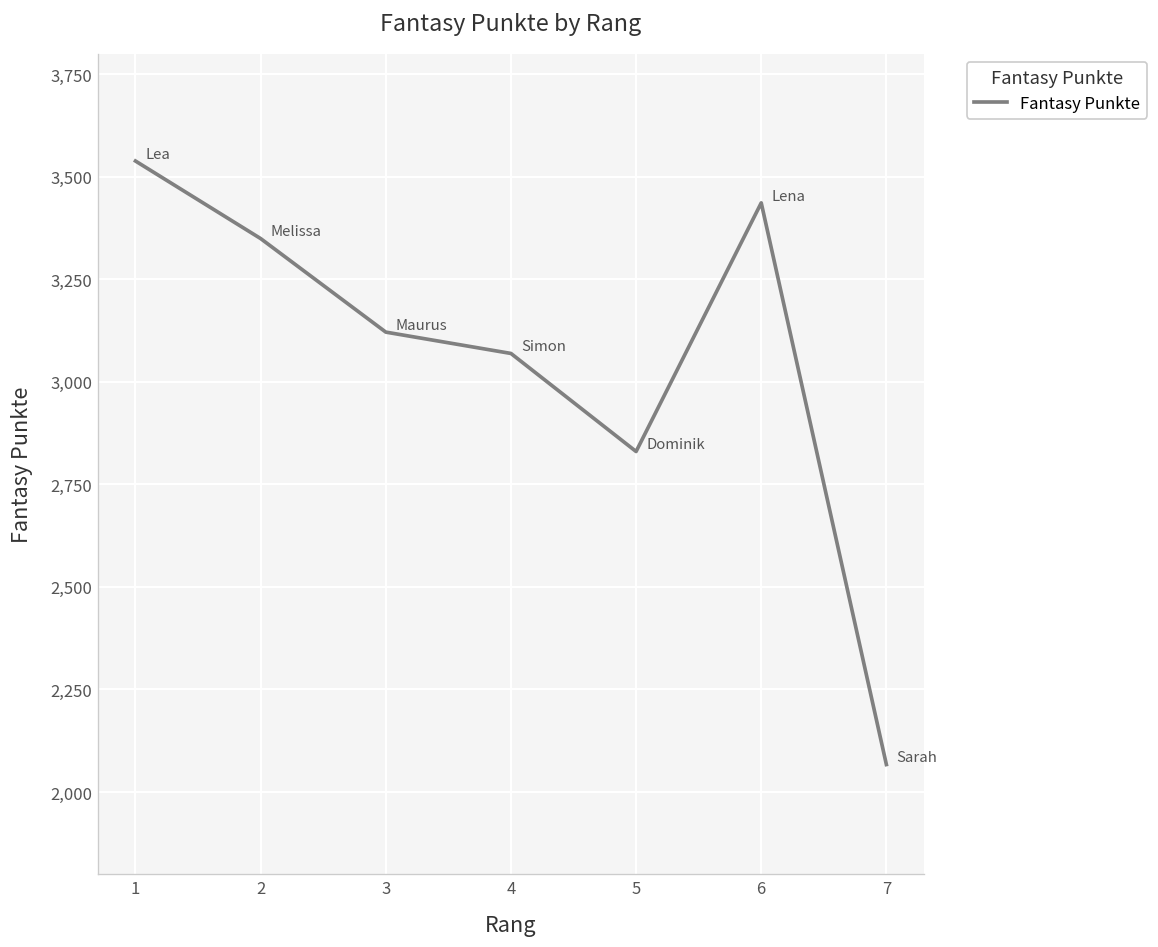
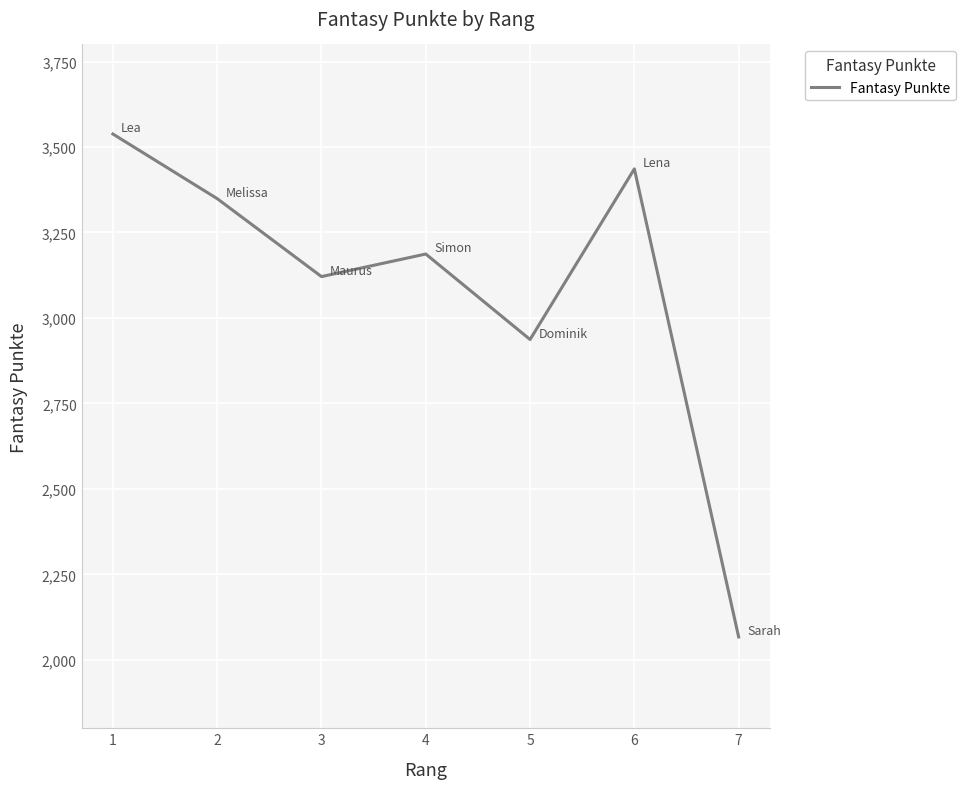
4: 3,070 -> 3,190
5: 2,830 -> 2,940
